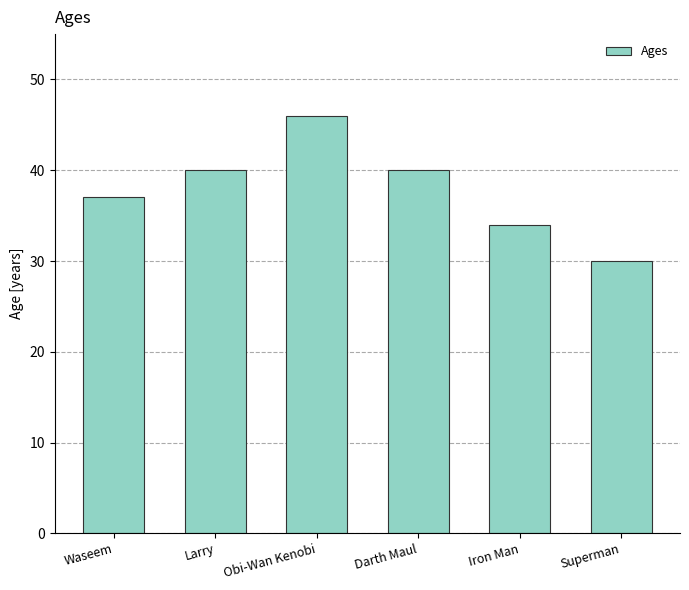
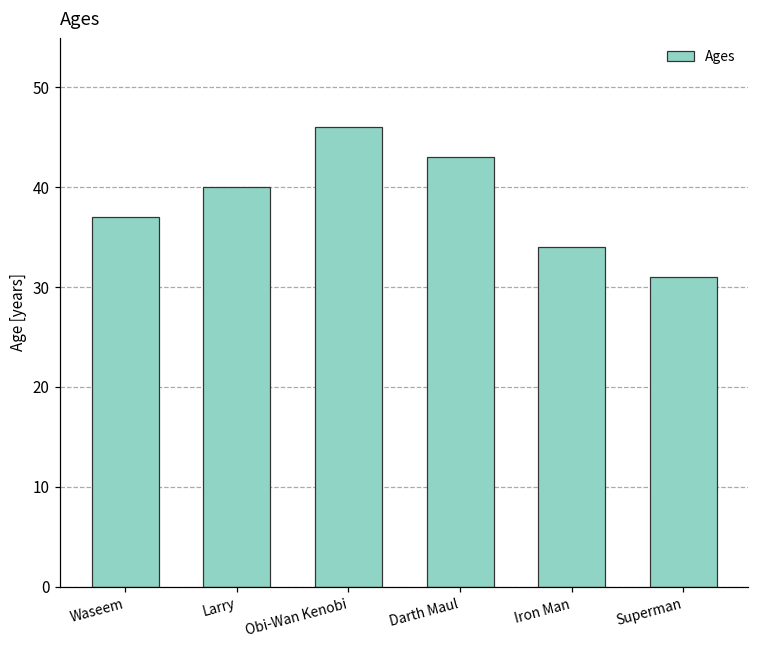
Darth Maul: 40 -> 43
Superman: 30 -> 31
